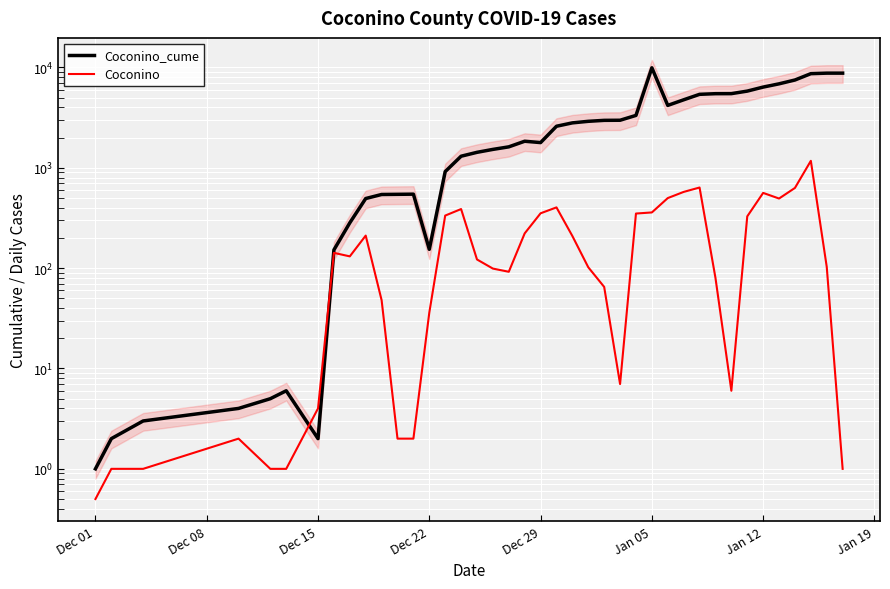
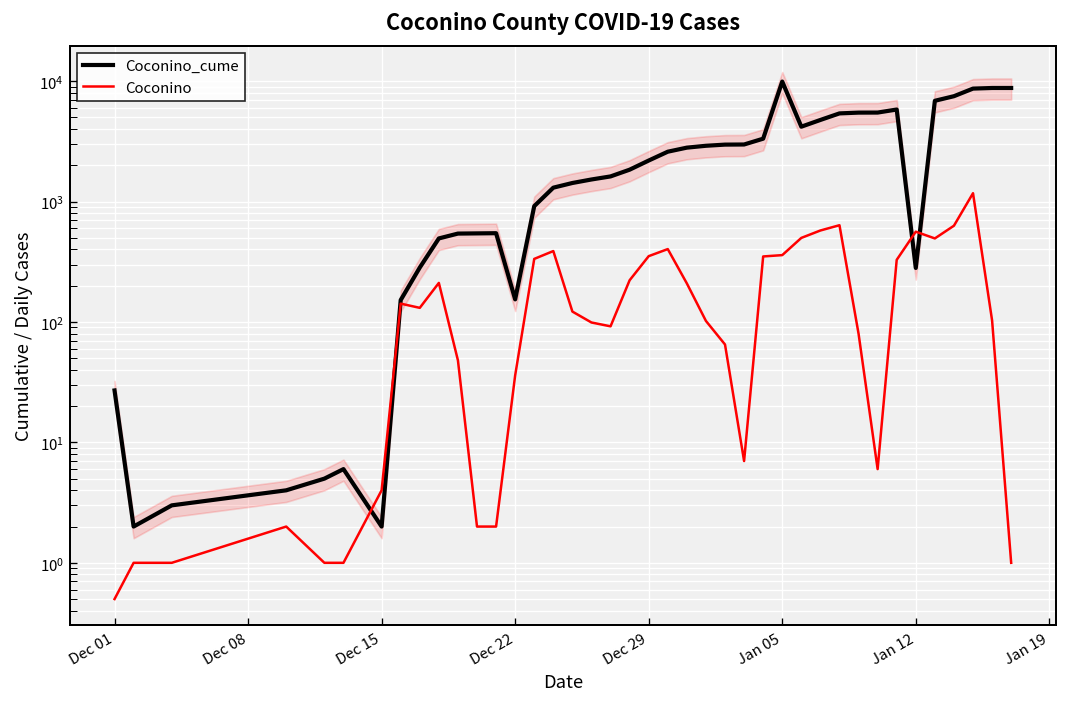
Coconino_cume, Dec 01: 1 -> 27
Coconino_cume, Dec 29: 1800 -> 2200
Coconino_cume, Jan 12: 6000 -> 280
